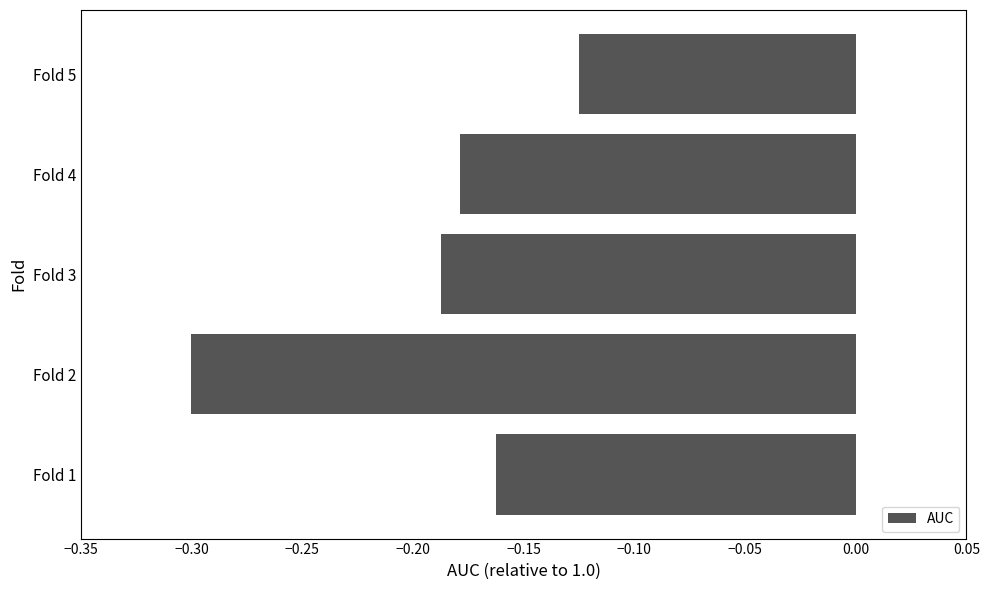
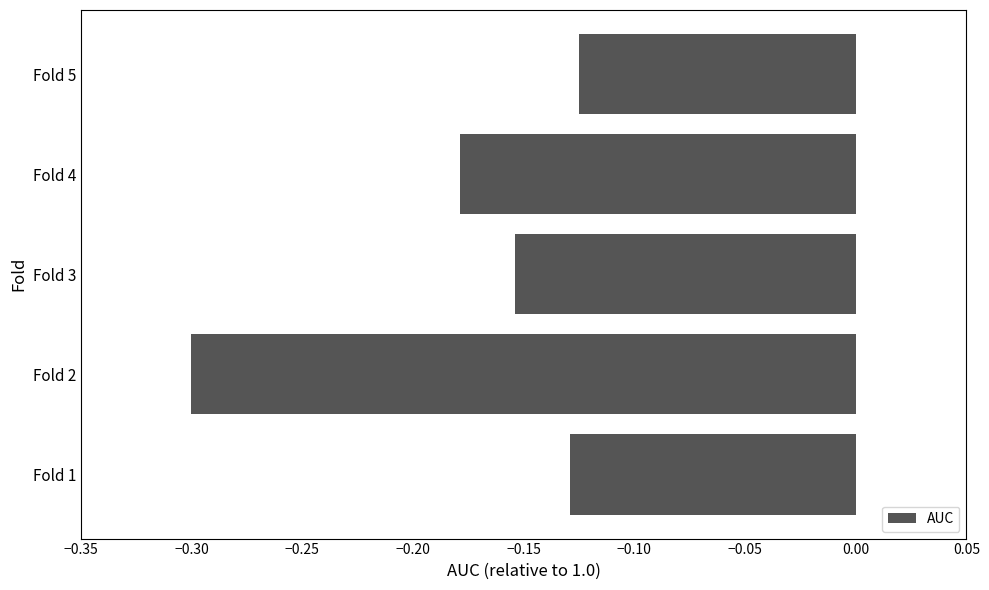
Fold 3: -0.188 -> -0.154
Fold 1: -0.162 -> -0.129
